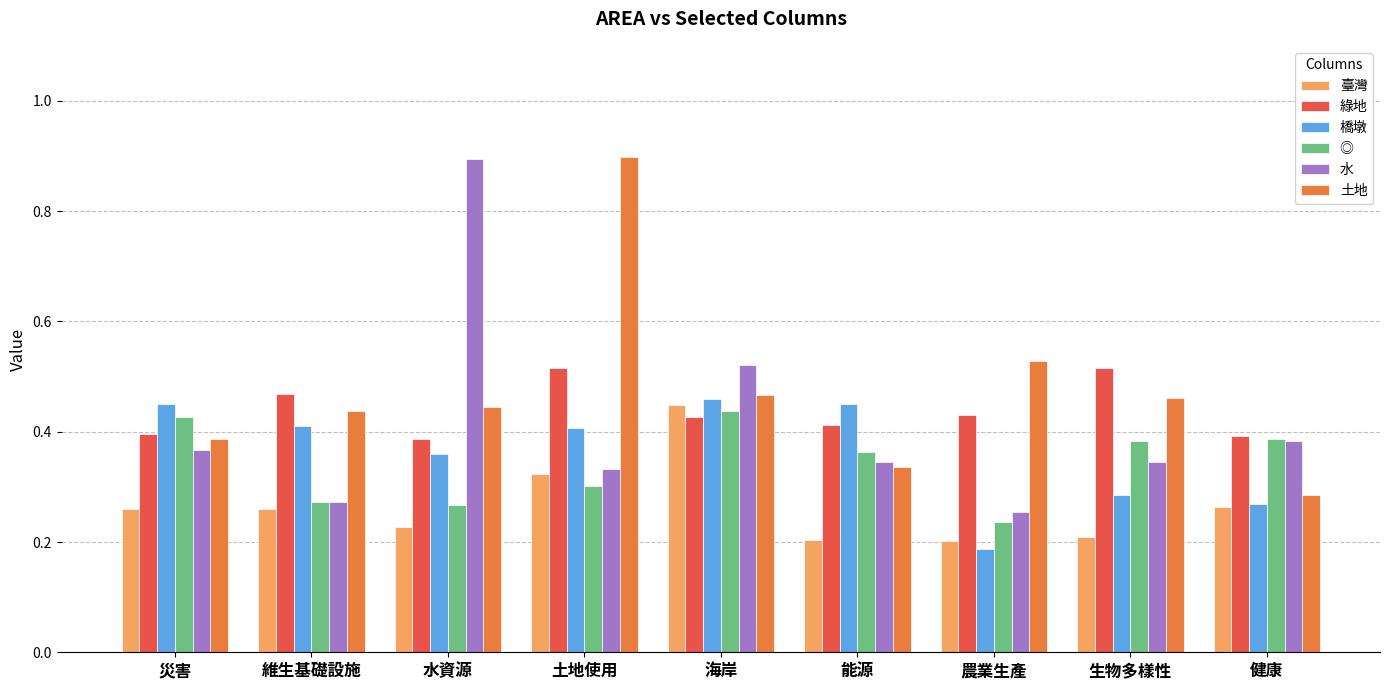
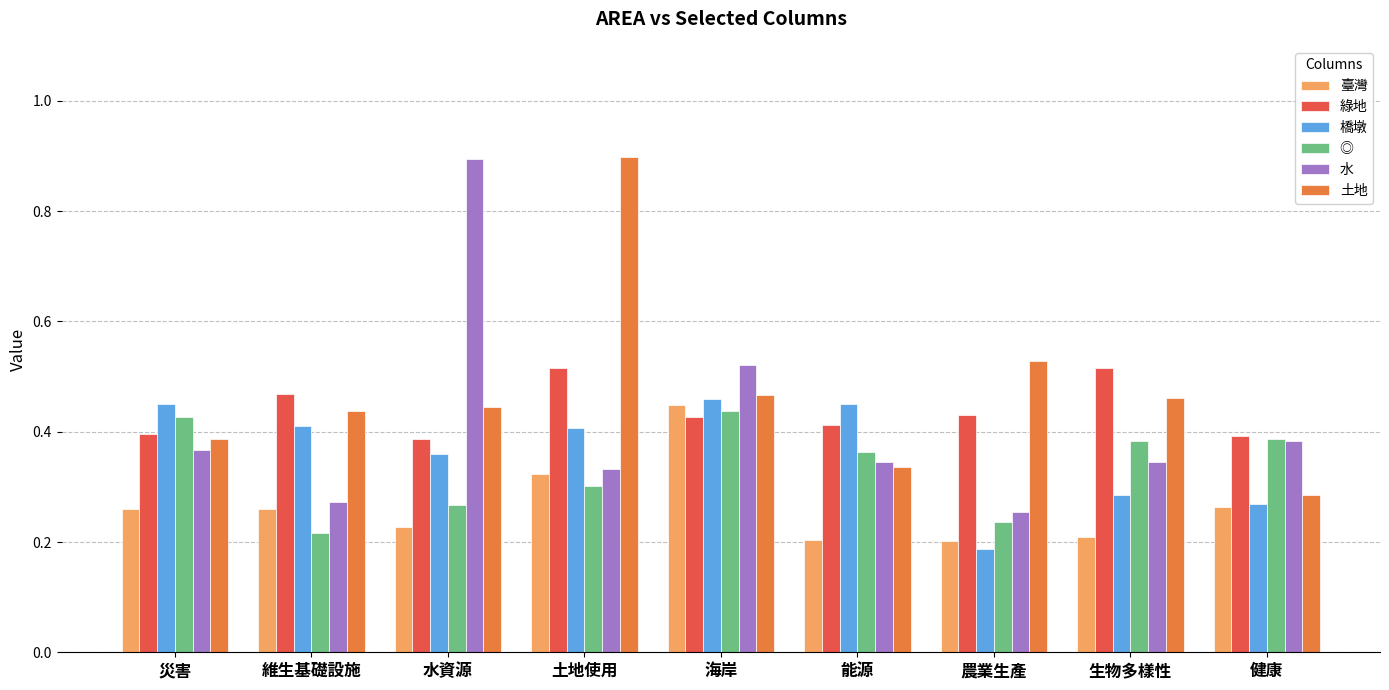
◎, 維生基礎設施: 0.27 -> 0.22
